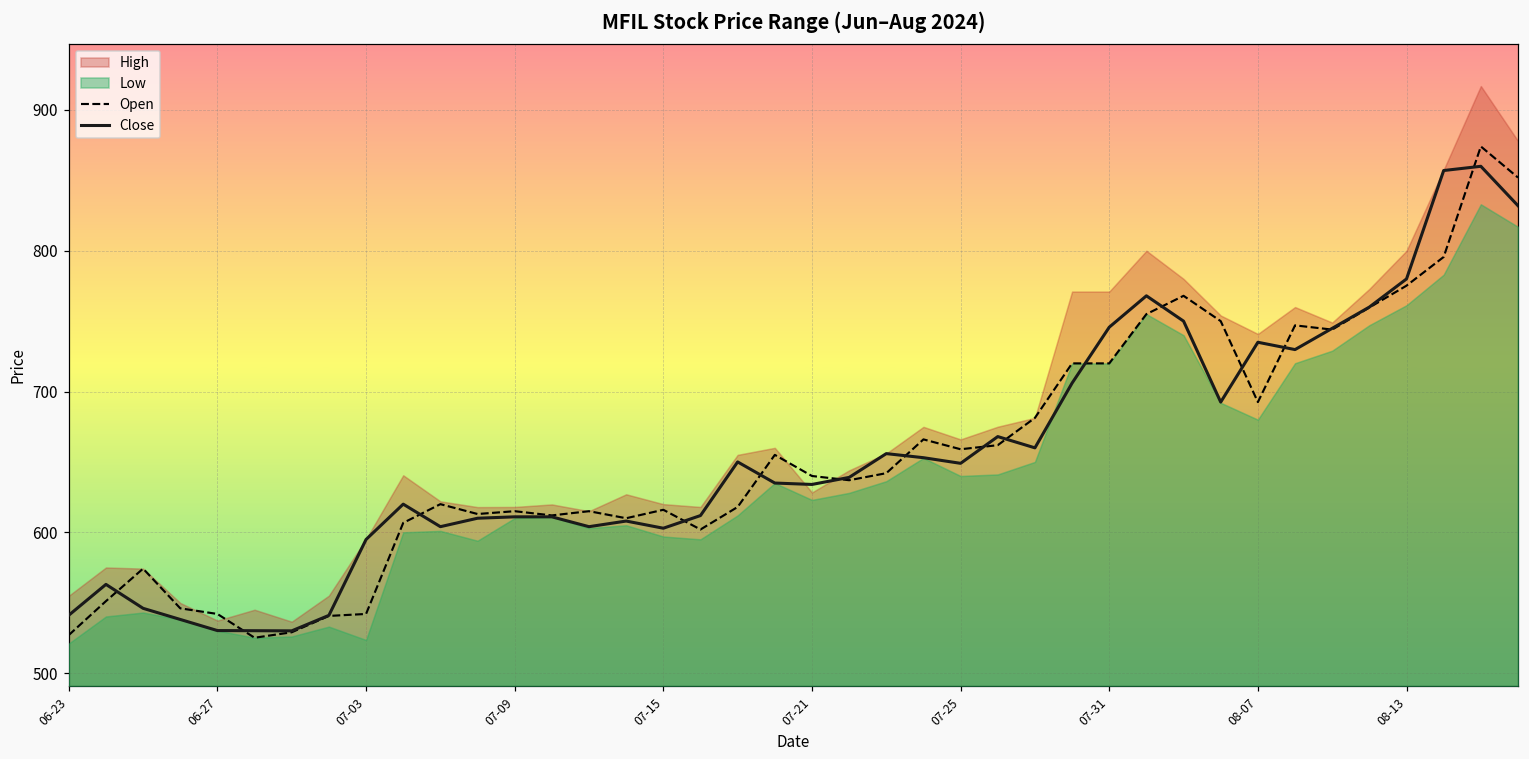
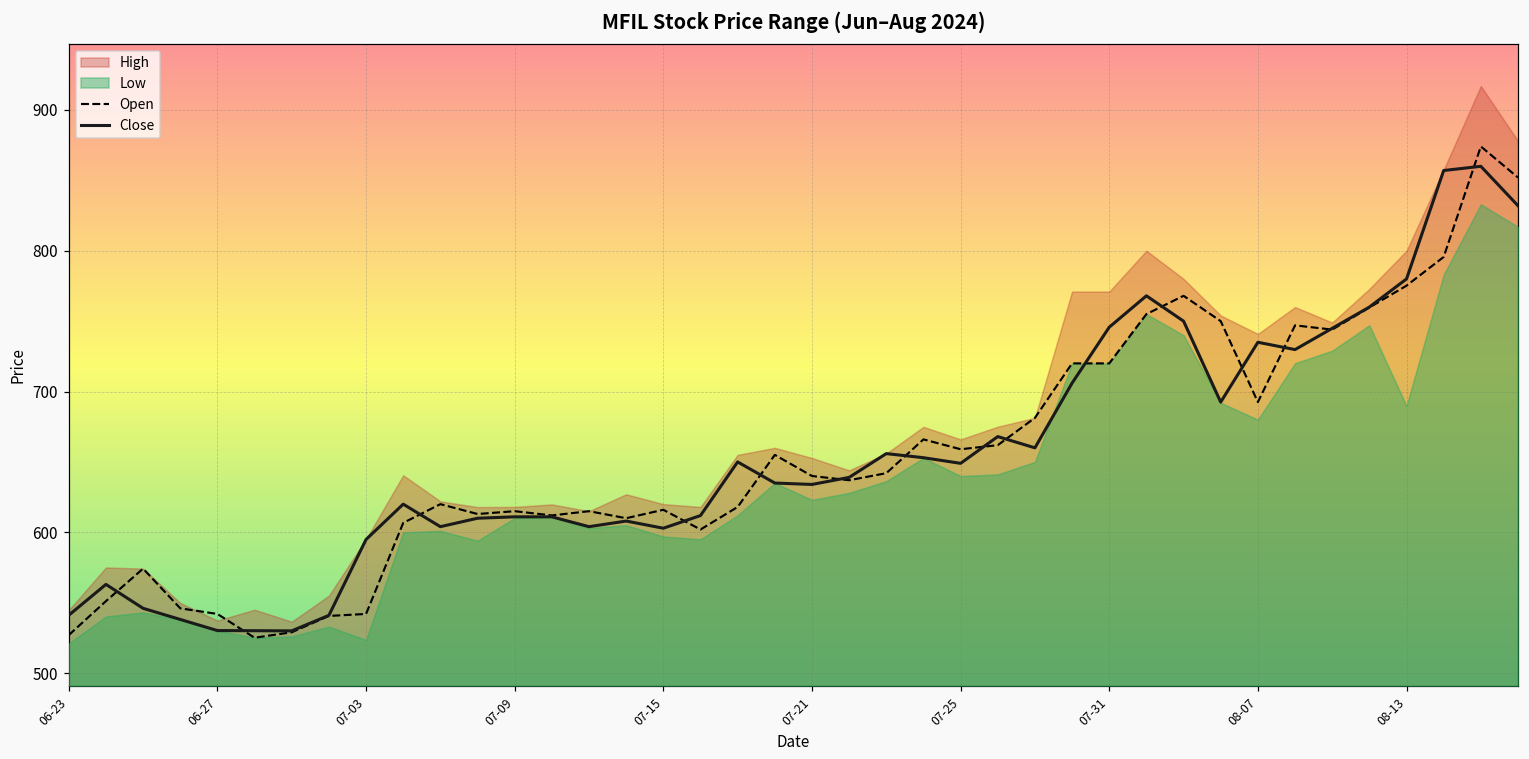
High, 06-23: 555 -> 545
High, 07-21: 628 -> 653
Low, 08-13: 761 -> 690
